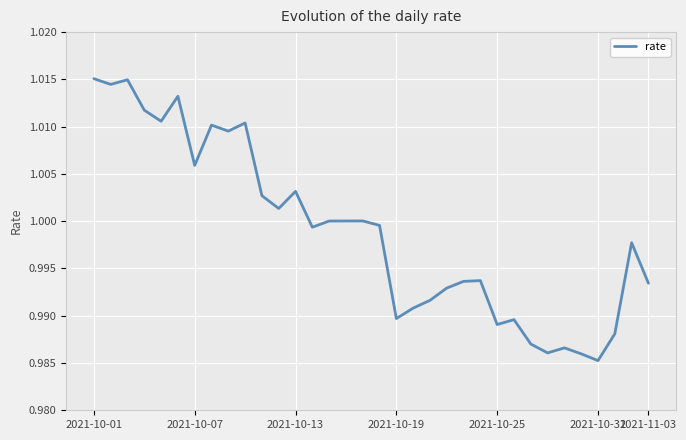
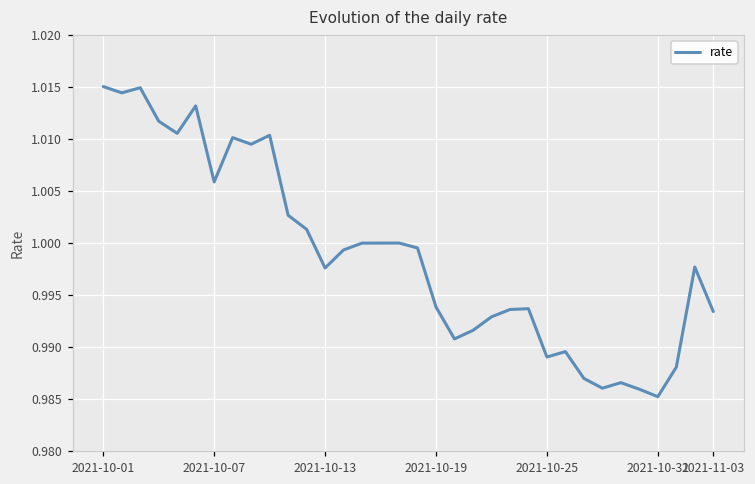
2021-10-13: 1.003 -> 0.998
2021-10-19: 0.990 -> 0.994
